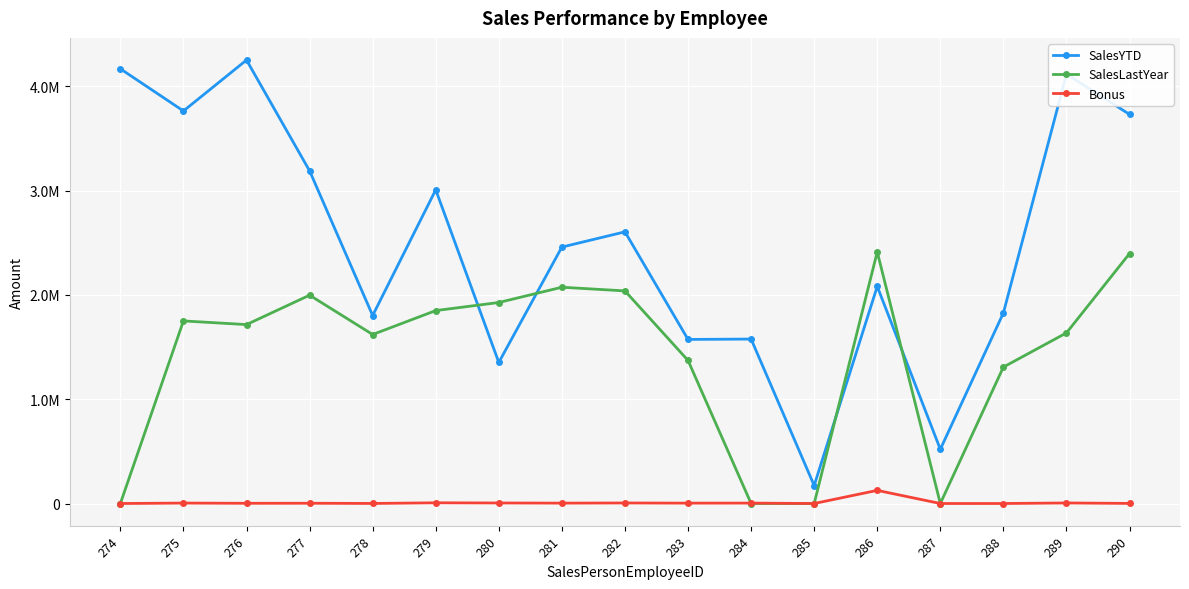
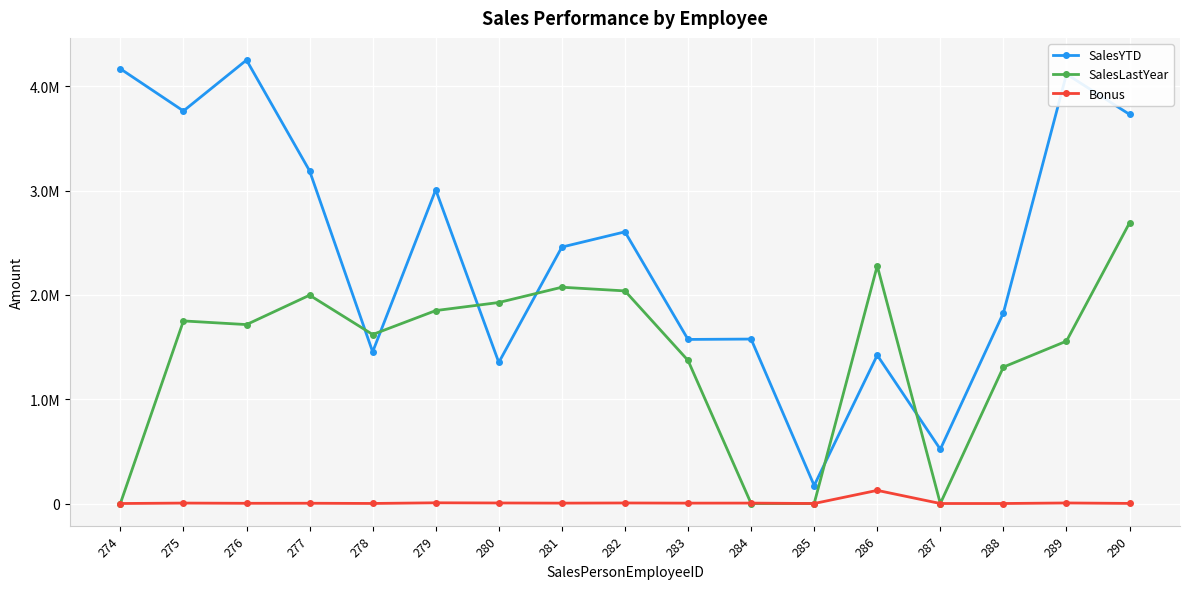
SalesYTD, 278: 1800000 -> 1450000
SalesYTD, 286: 2080000 -> 1420000
SalesLastYear, 286: 2410000 -> 2280000
SalesLastYear, 289: 1640000 -> 1560000
SalesLastYear, 290: 2400000 -> 2690000
